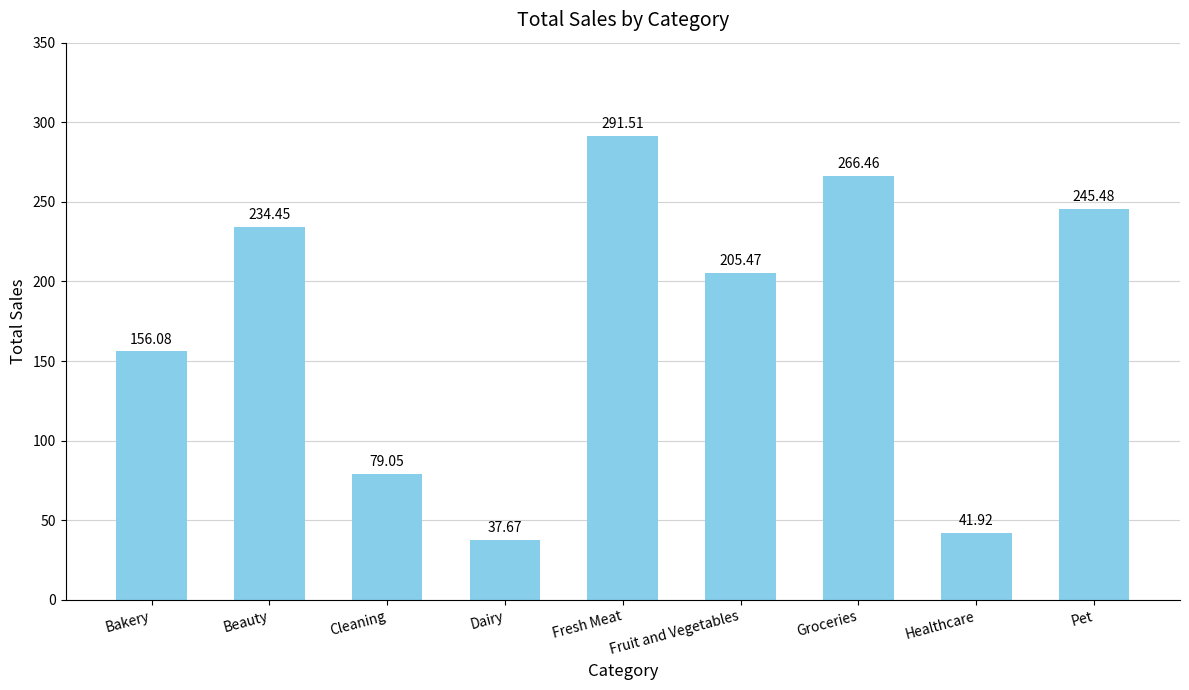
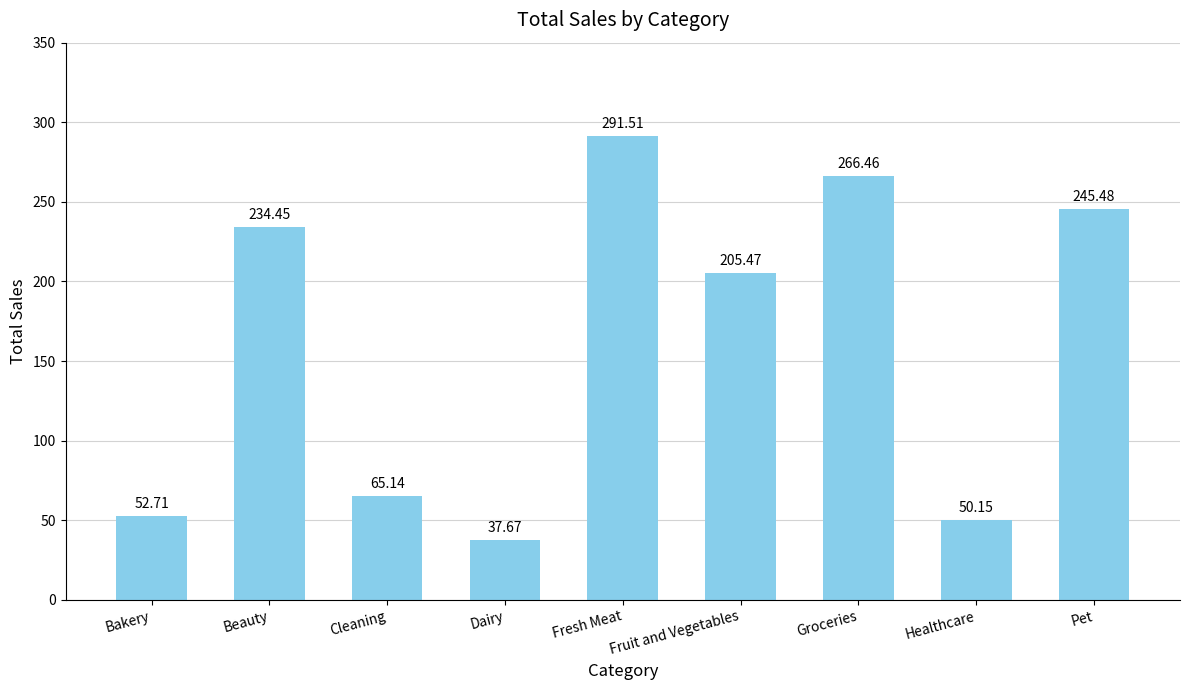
Bakery: 156.08 -> 52.71
Cleaning: 79.05 -> 65.14
Healthcare: 41.92 -> 50.15
